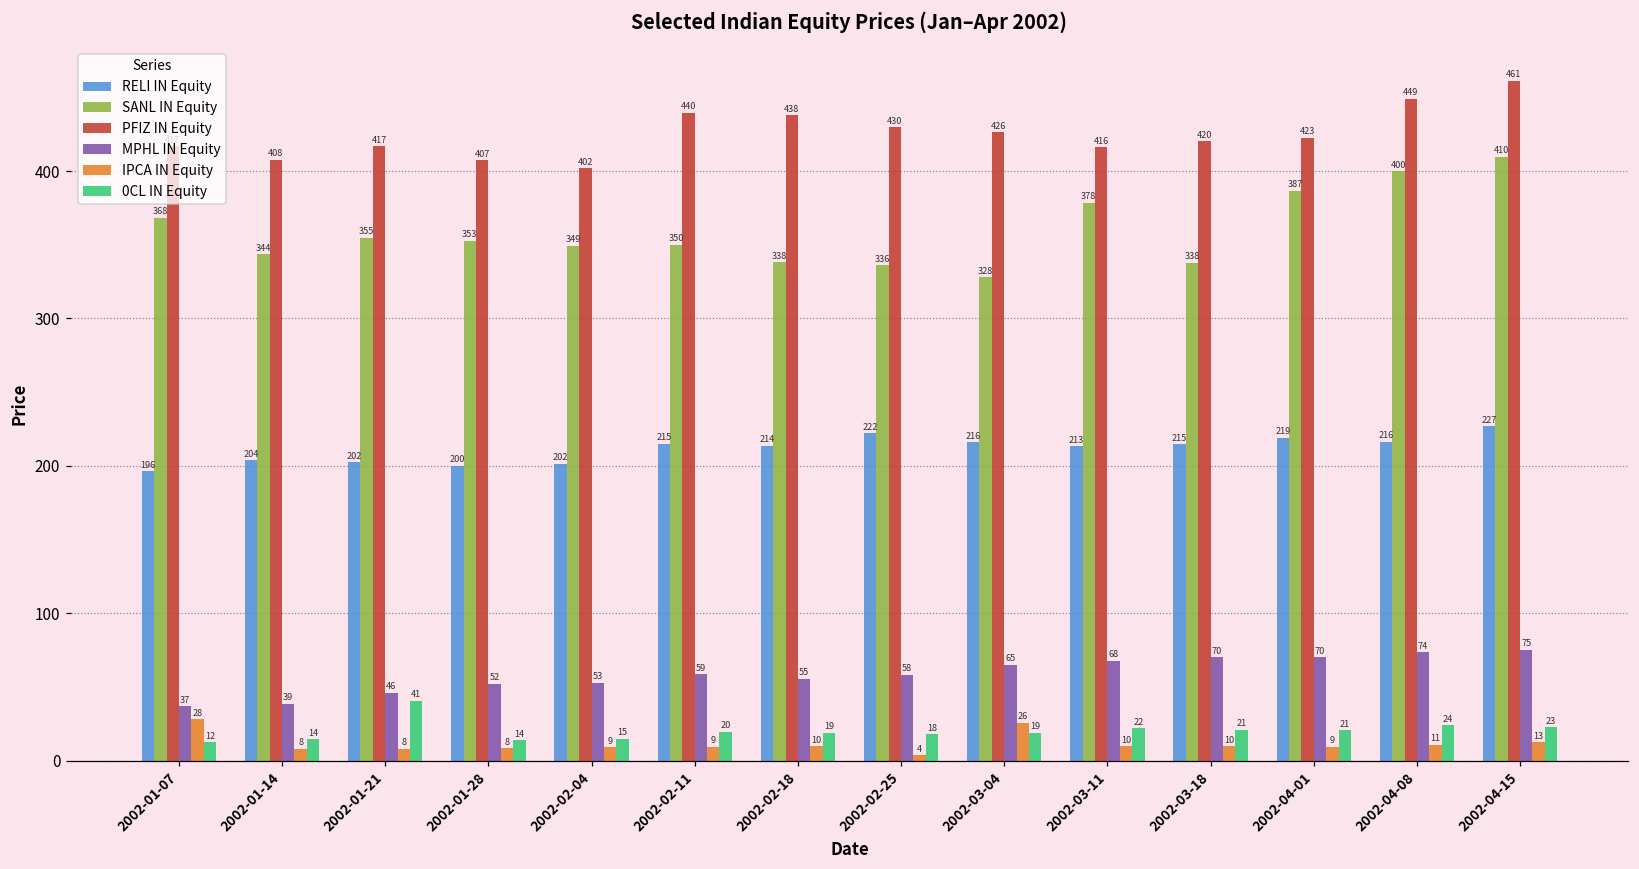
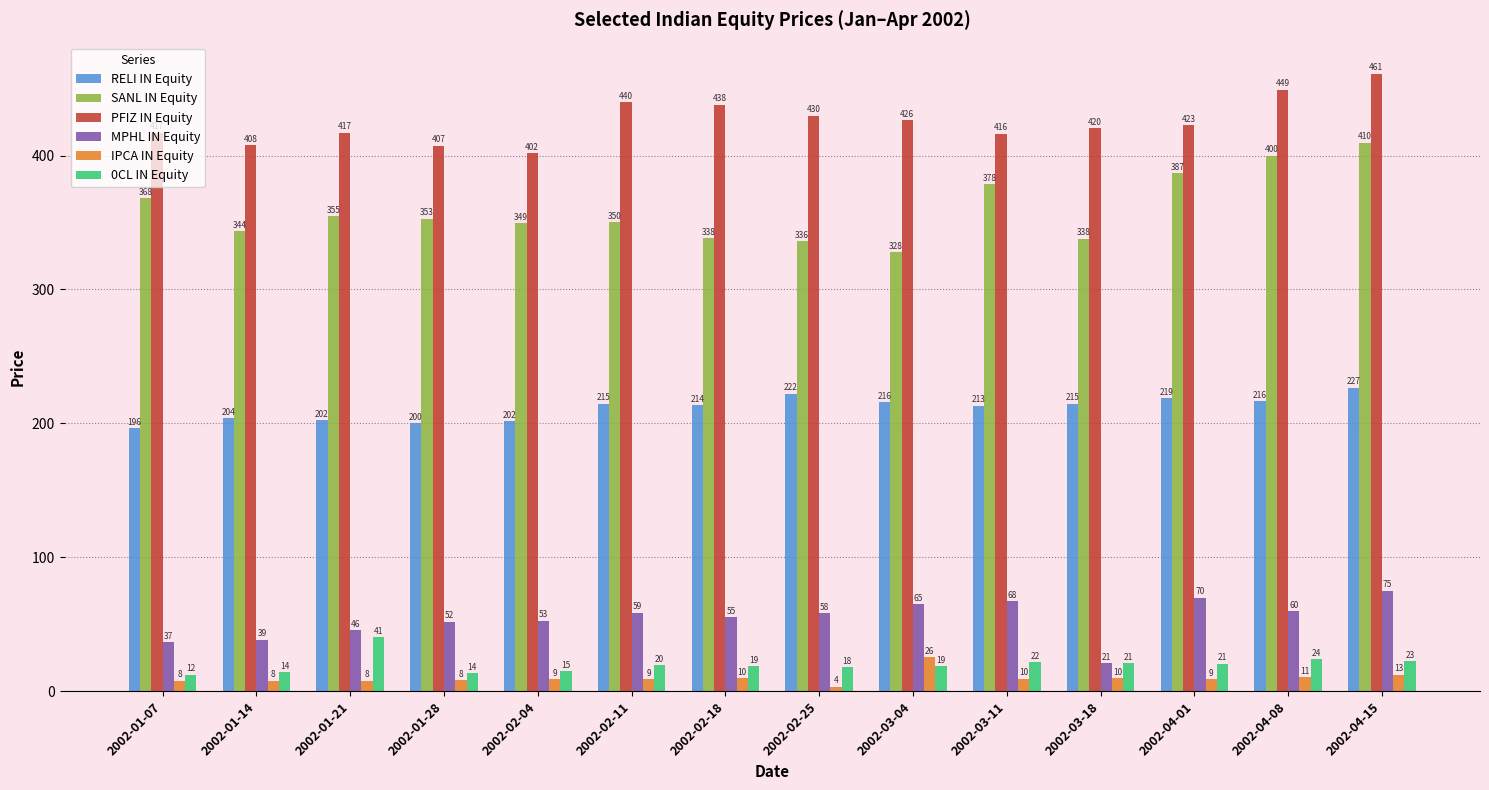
IPCA IN Equity, 2002-01-07: 28 -> 8
MPHL IN Equity, 2002-03-18: 70 -> 21
MPHL IN Equity, 2002-04-08: 74 -> 60
